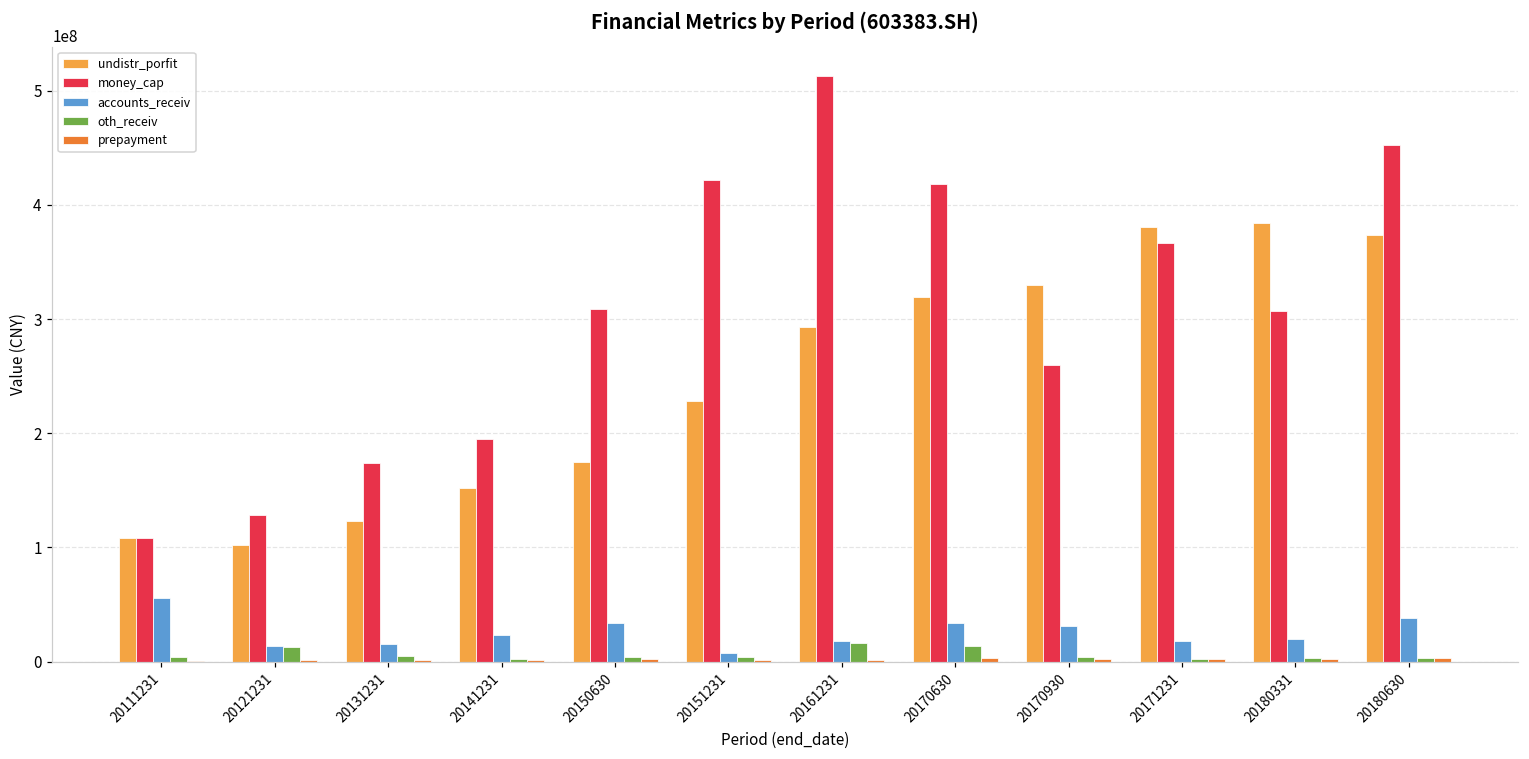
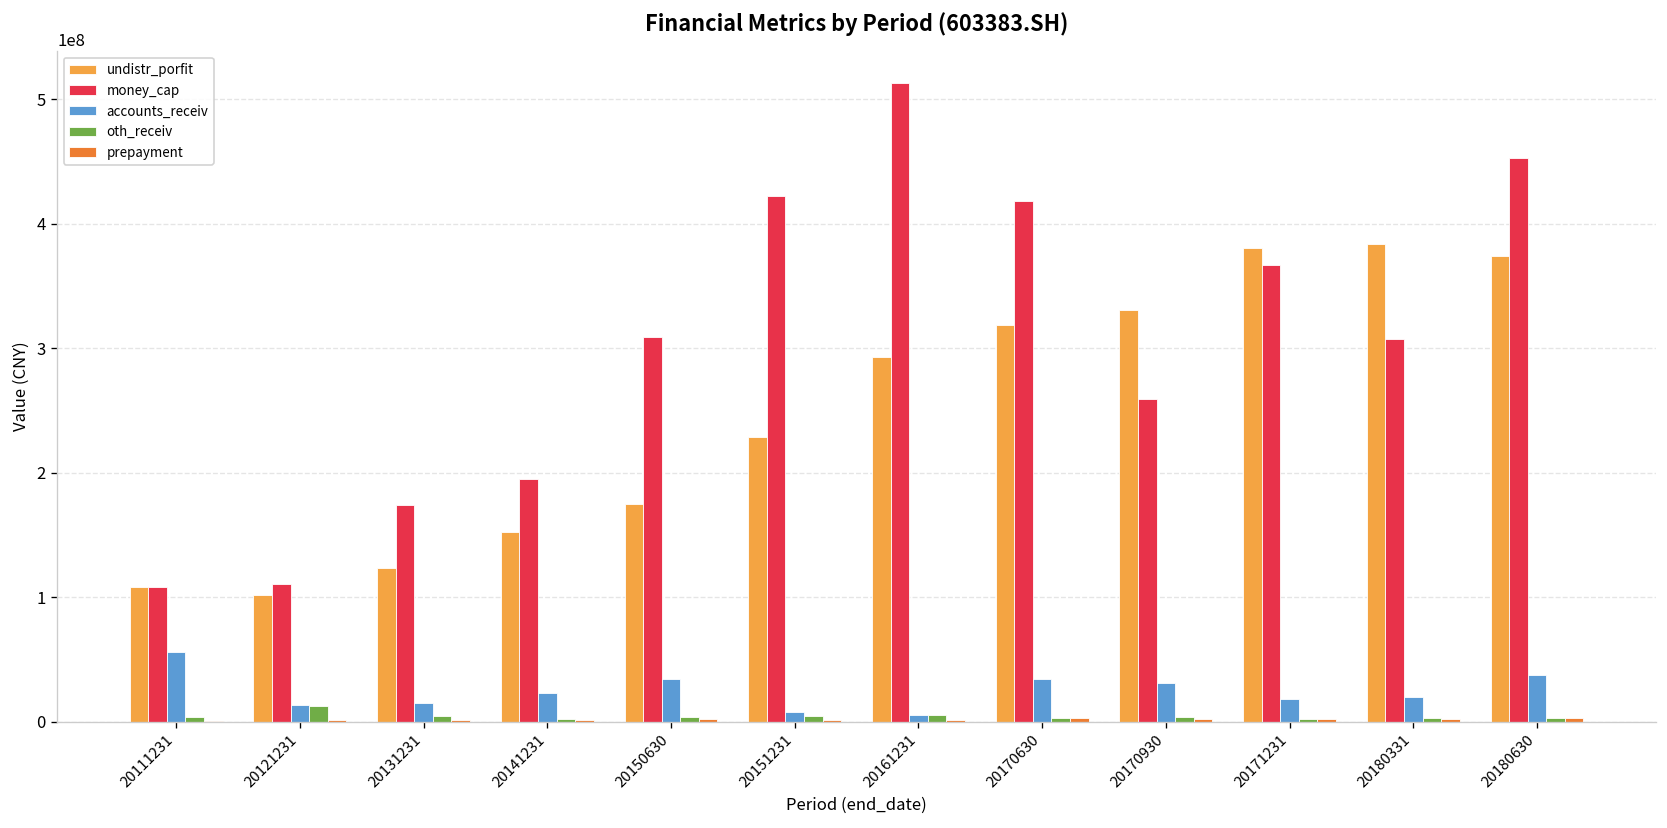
money_cap, 20121231: 128000000 -> 111000000
accounts_receiv, 20161231: 18000000 -> 5000000
oth_receiv, 20161231: 16000000 -> 5000000
oth_receiv, 20170630: 14000000 -> 3000000
